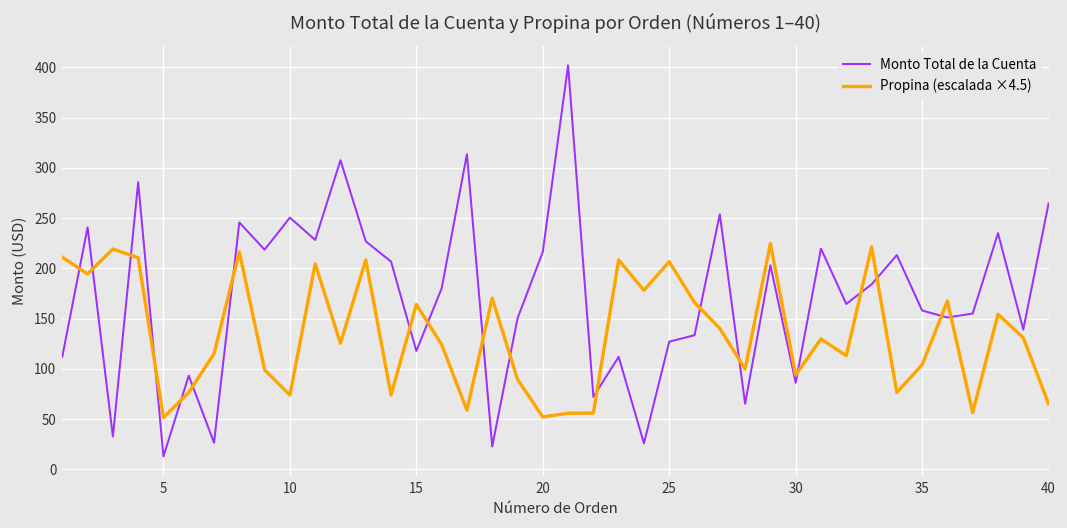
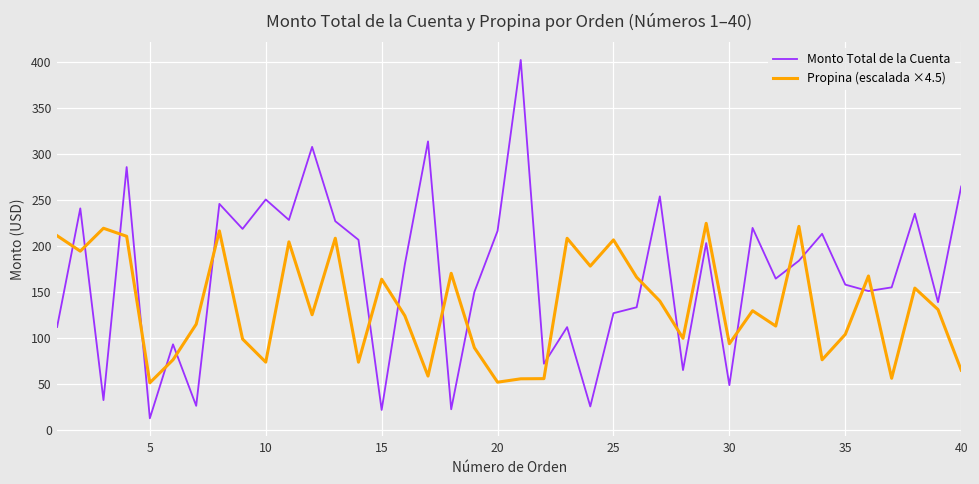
Monto Total de la Cuenta, 15: 120 -> 20
Monto Total de la Cuenta, 30: 90 -> 50
